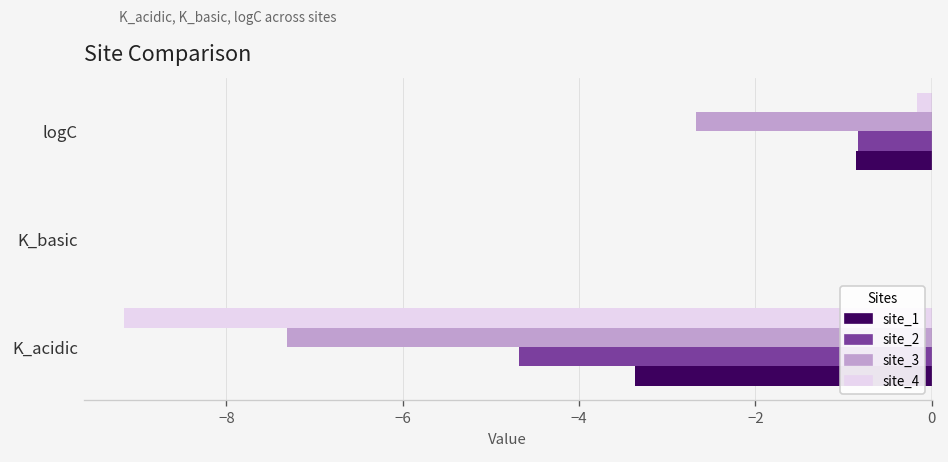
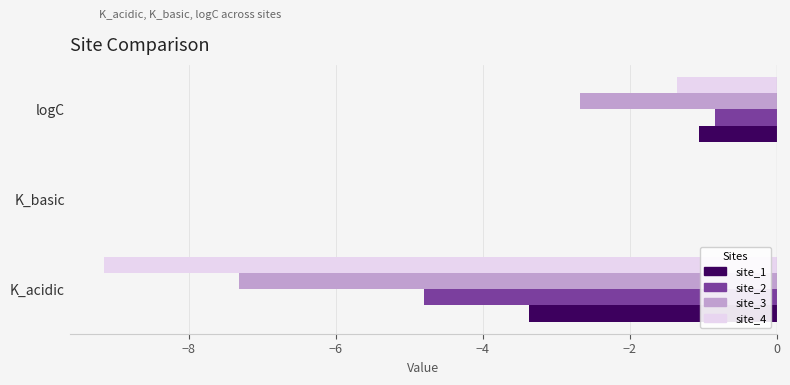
site_4, logC: -0.2 -> -1.4
site_1, logC: -0.9 -> -1.1
site_2, K_acidic: -4.7 -> -4.8
